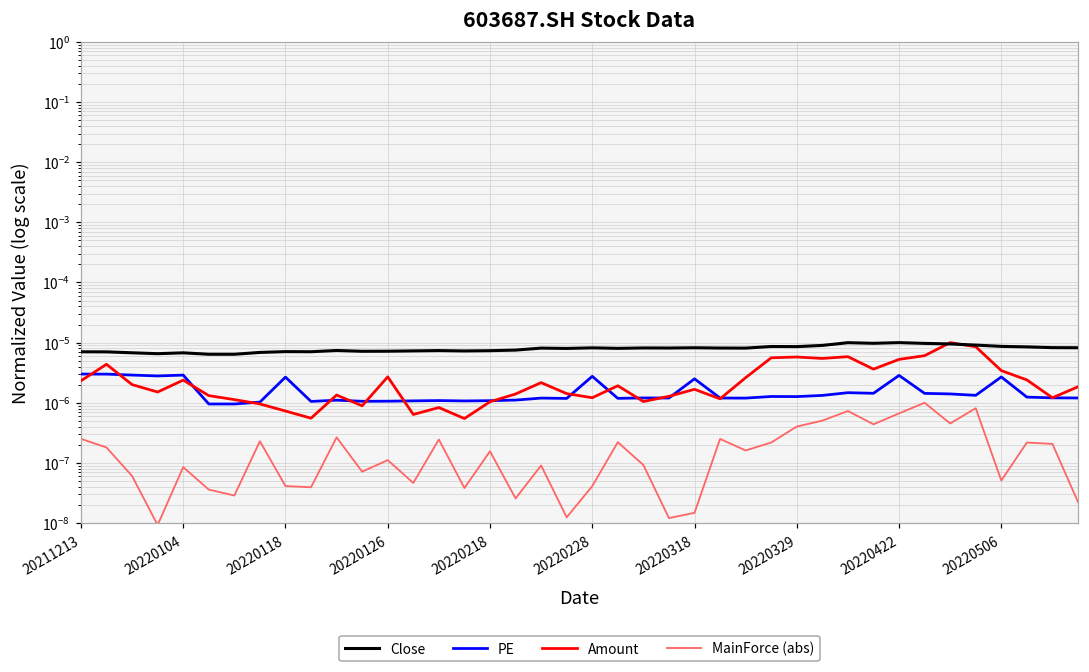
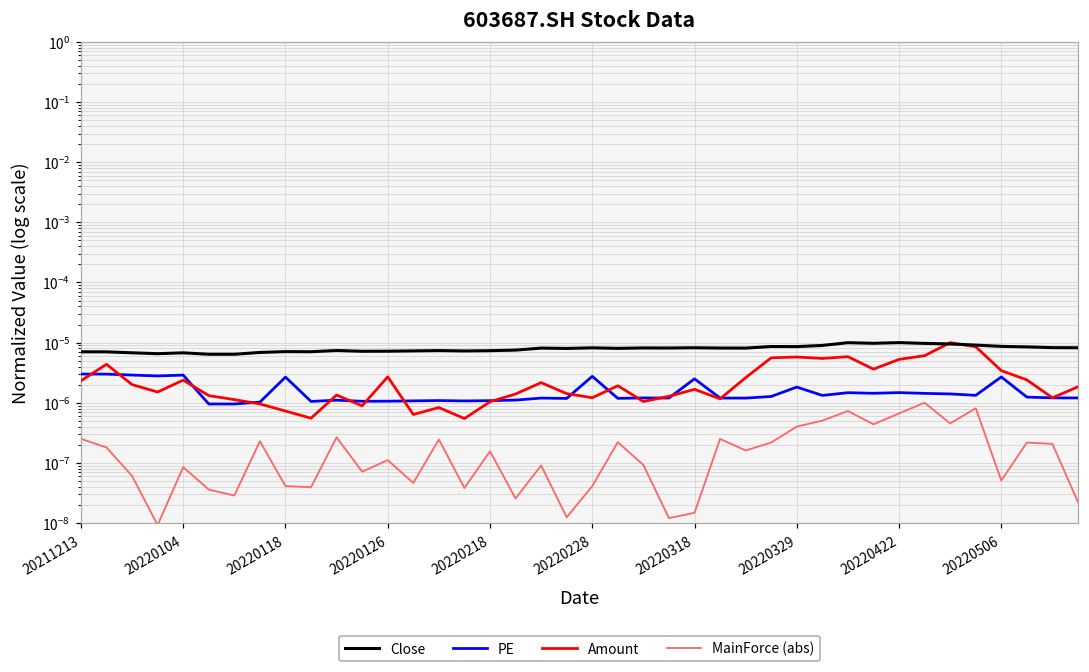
PE, 20220329: 0.0000013 -> 0.0000018
PE, 20220422: 0.000003 -> 0.0000015
